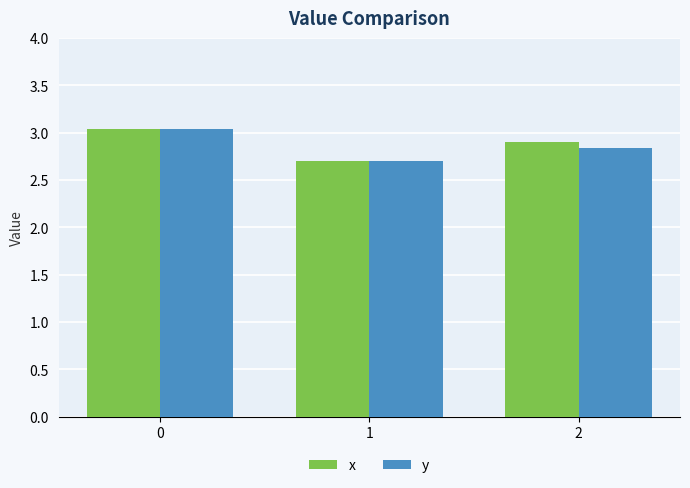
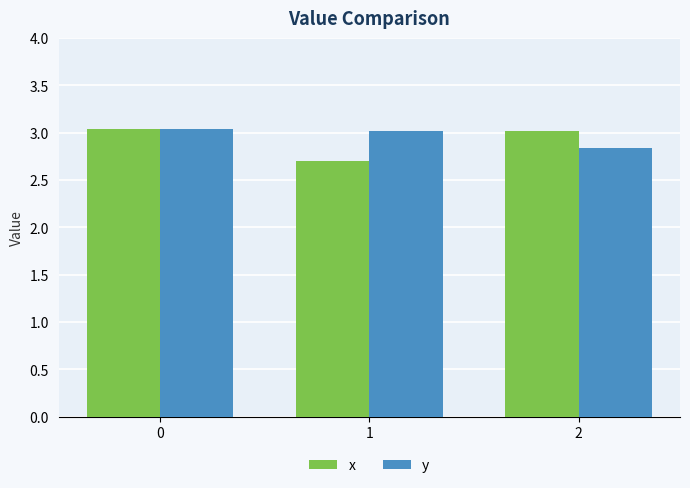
y, 1: 2.7 -> 3.0
x, 2: 2.9 -> 3.0
